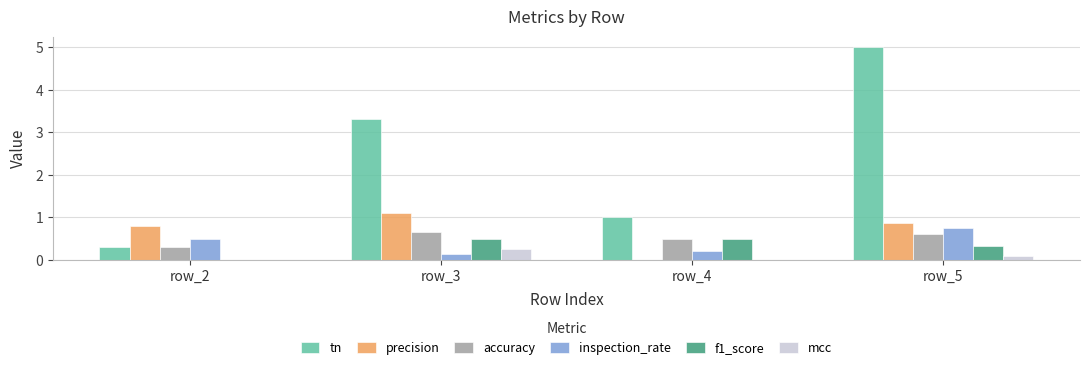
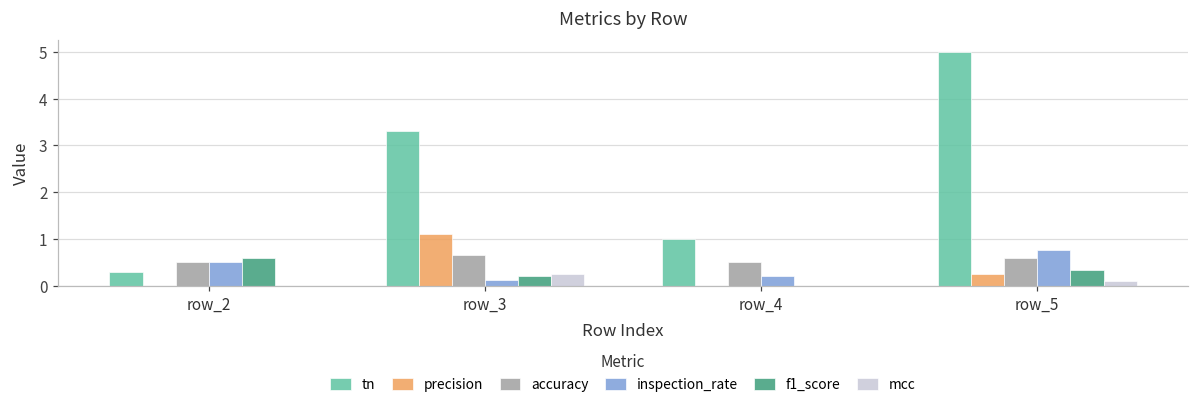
precision, row_2: 0.8 -> 0.0
accuracy, row_2: 0.3 -> 0.5
f1_score, row_2: 0.0 -> 0.6
f1_score, row_3: 0.5 -> 0.2
f1_score, row_4: 0.5 -> 0.0
precision, row_5: 0.9 -> 0.3
